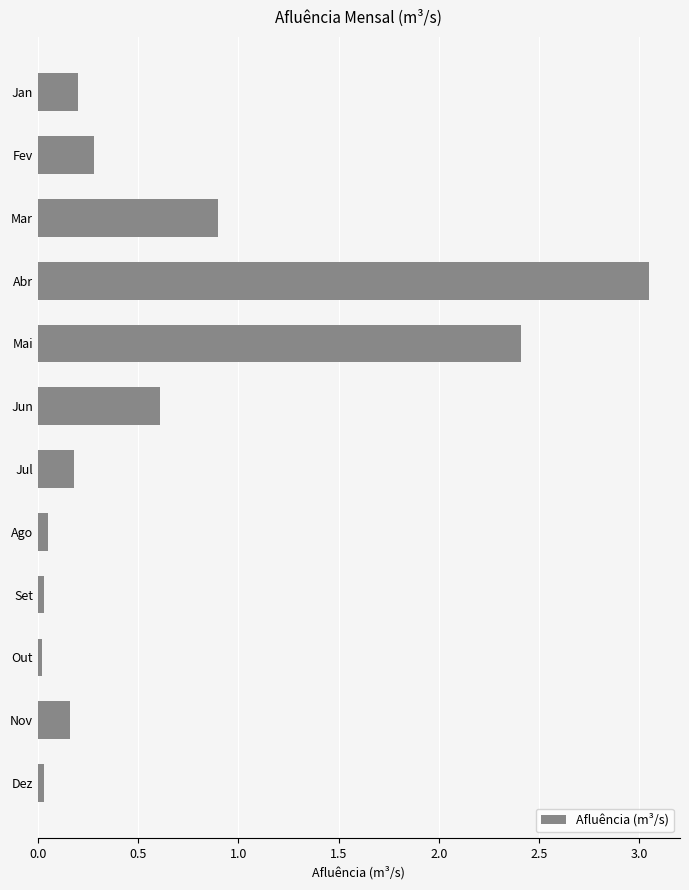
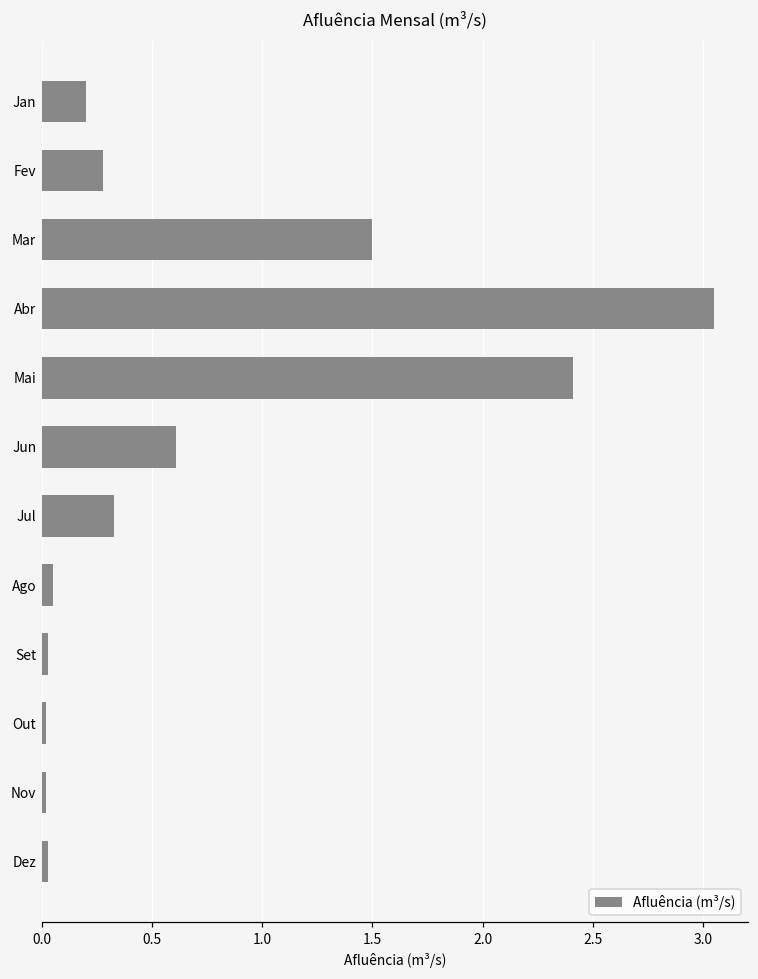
Mar: 0.9 -> 1.5
Jul: 0.18 -> 0.33
Nov: 0.16 -> 0.02
